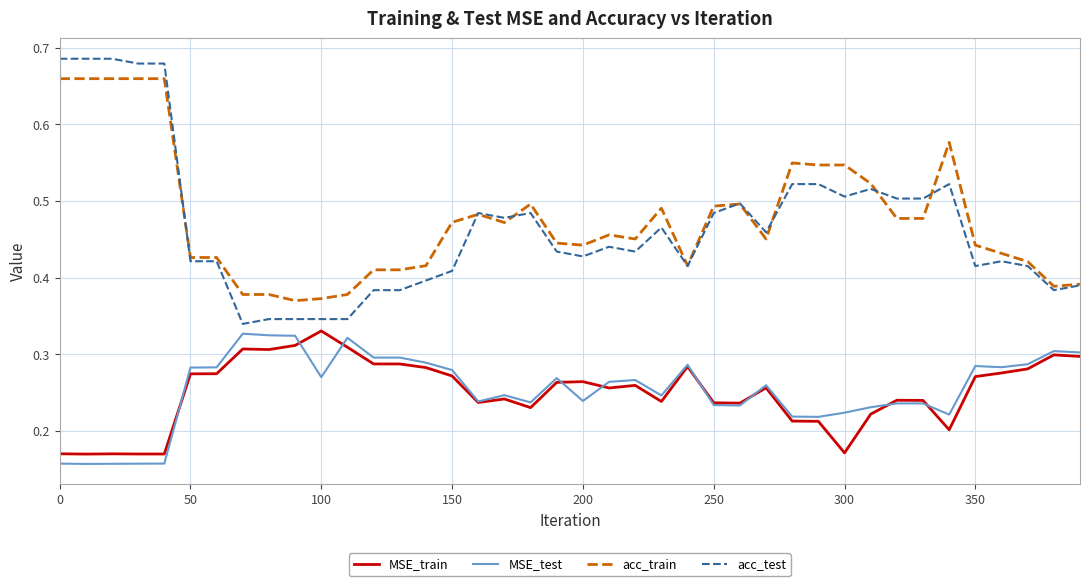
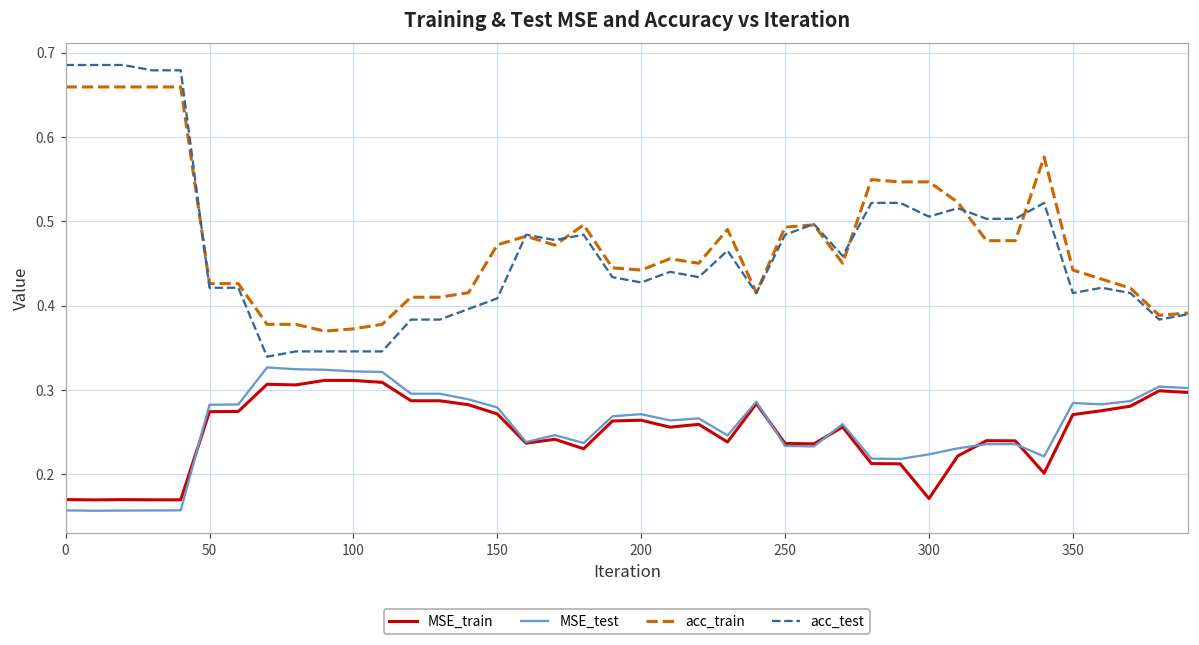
MSE_train, 100: 0.33 -> 0.31
MSE_test, 100: 0.27 -> 0.32
MSE_test, 200: 0.24 -> 0.27
